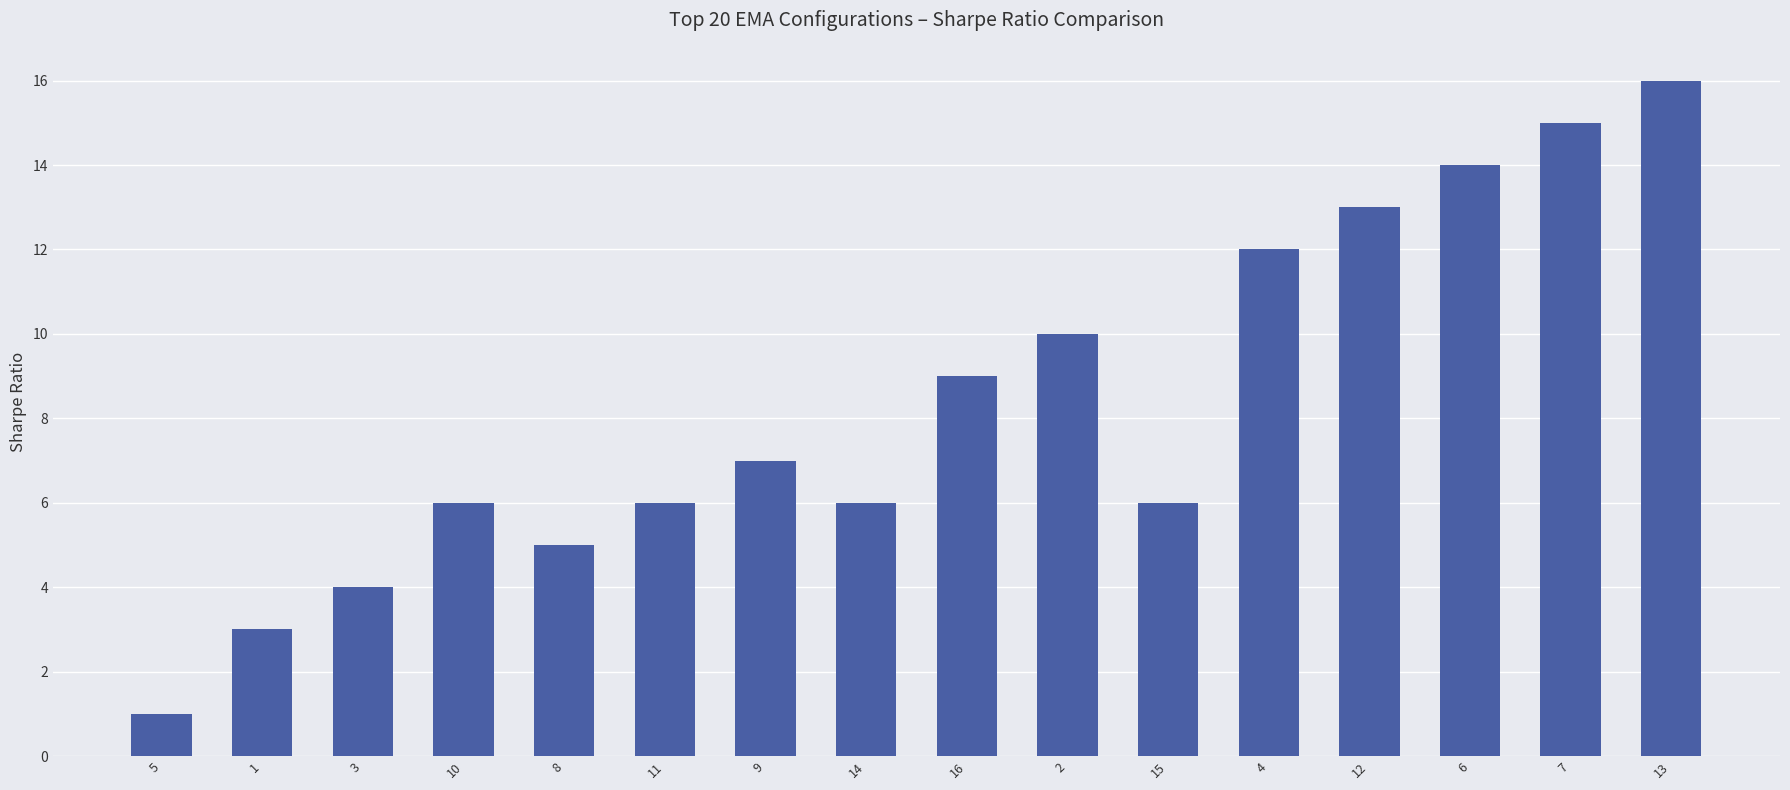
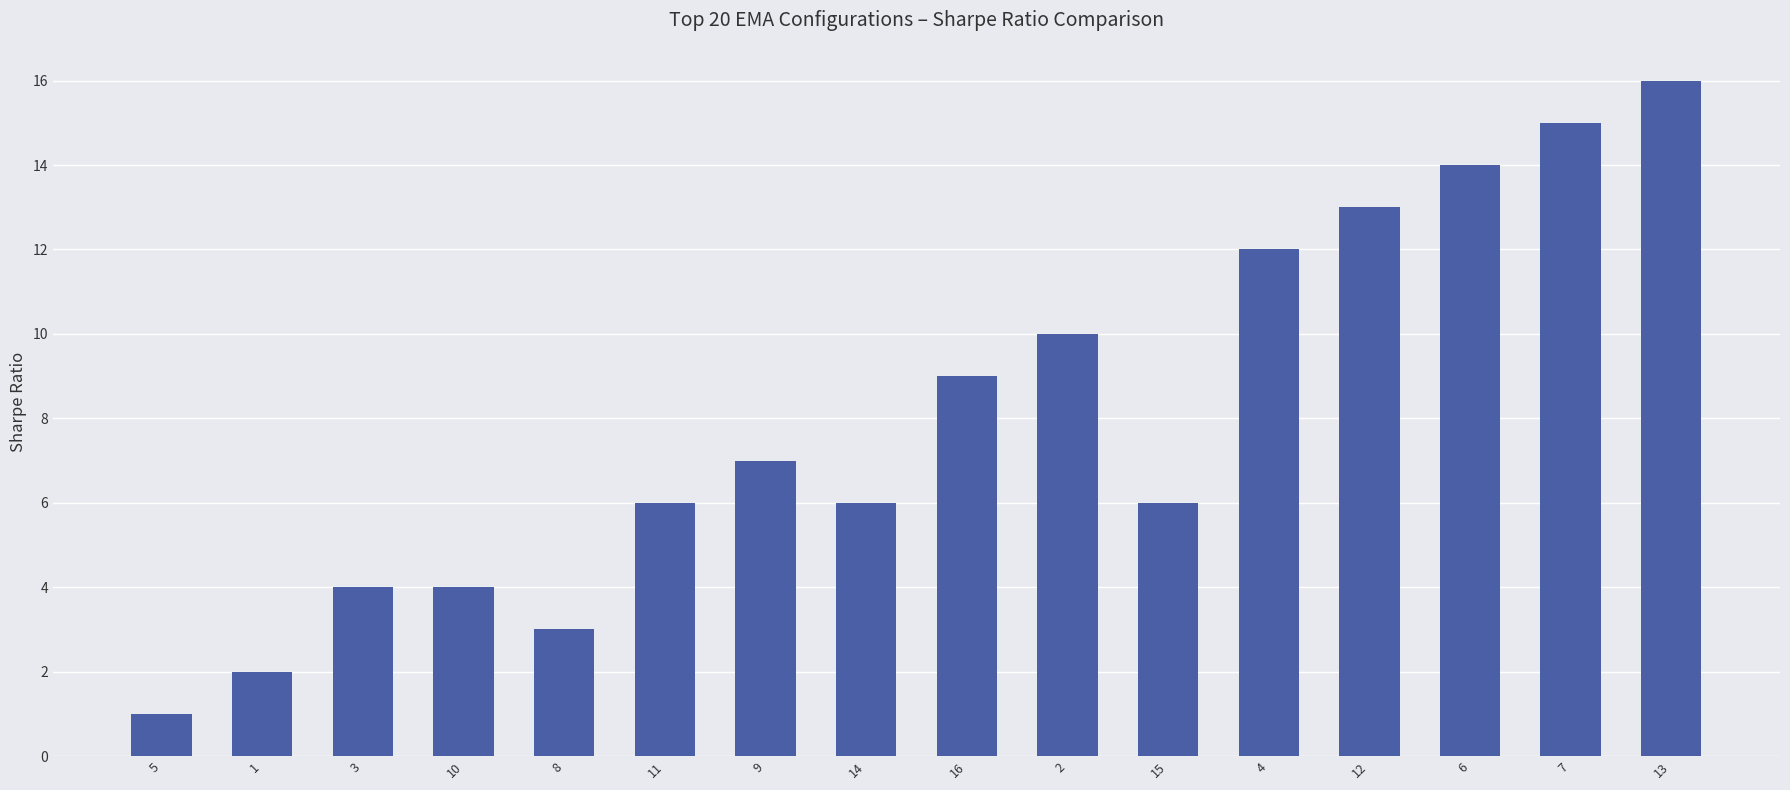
1: 3 -> 2
10: 6 -> 4
8: 5 -> 3
